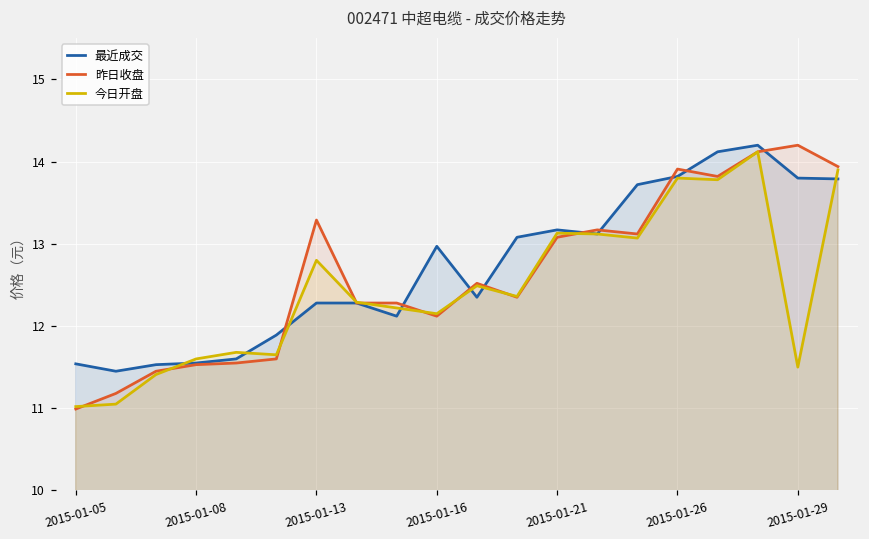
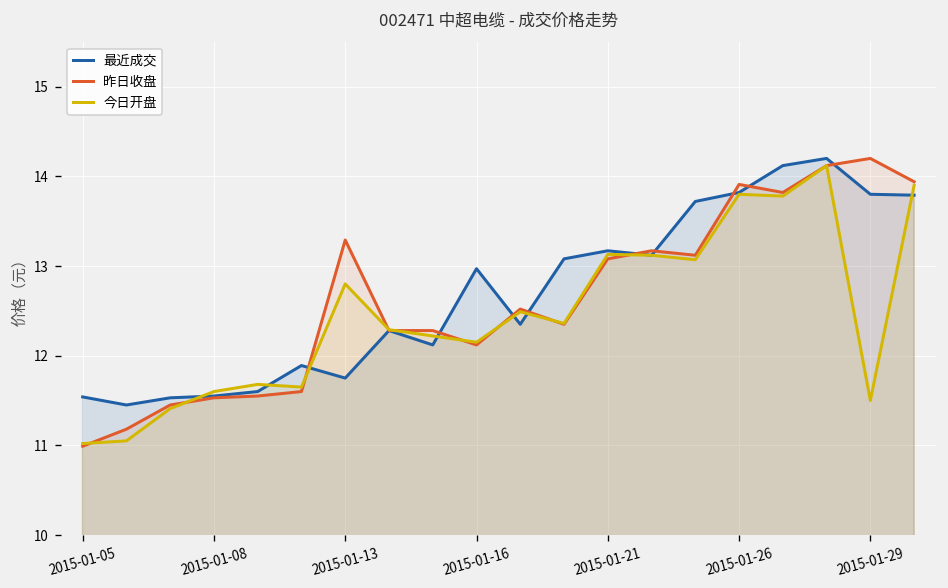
最近成交, 2015-01-13: 12.3 -> 11.8
